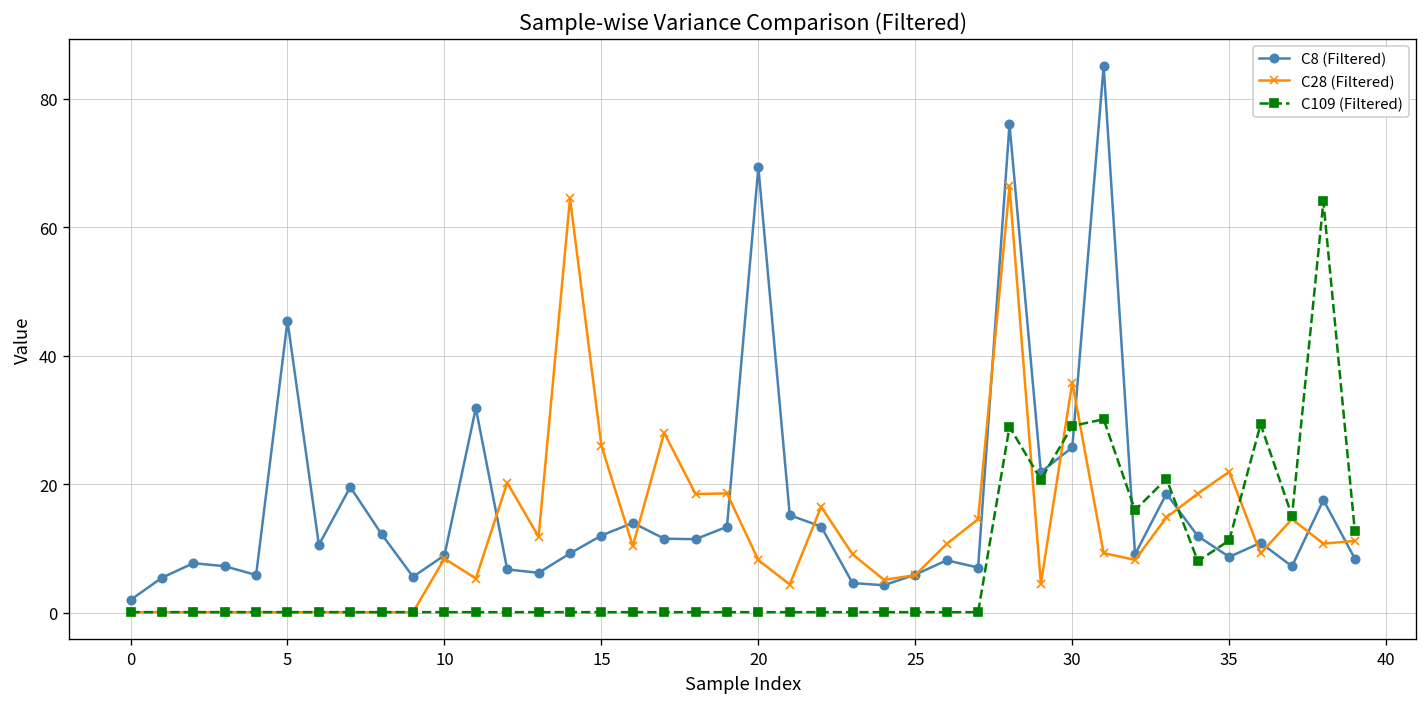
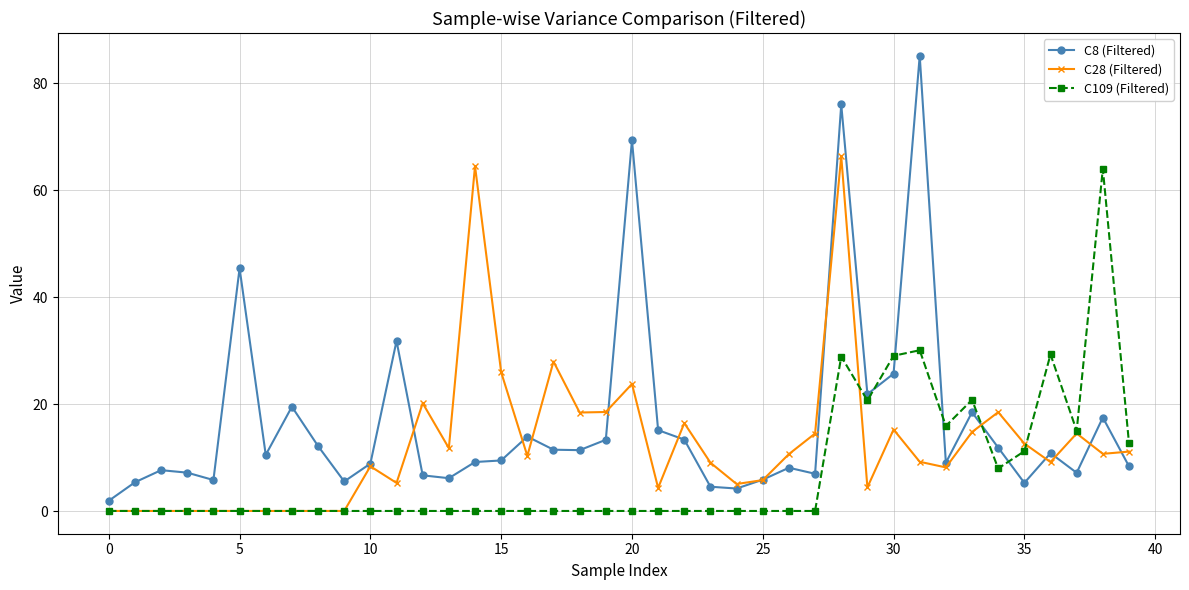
C8 (Filtered), 15: 12 -> 9
C28 (Filtered), 20: 8 -> 24
C28 (Filtered), 30: 36 -> 15
C8 (Filtered), 35: 9 -> 5
C28 (Filtered), 35: 22 -> 13
